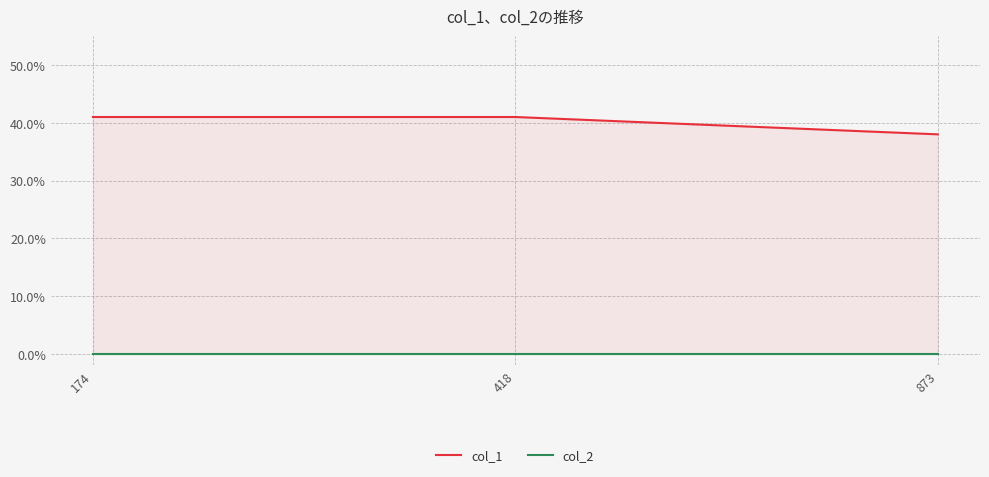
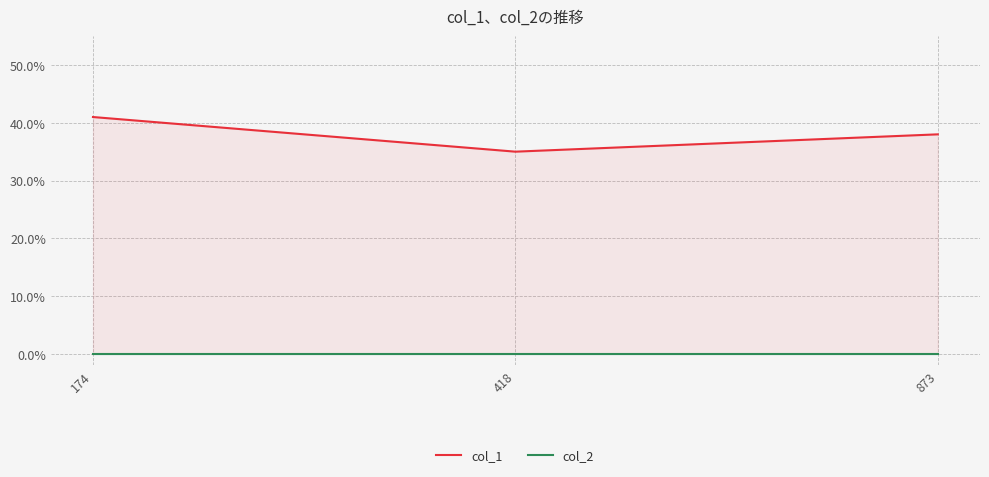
col_1, 418: 41% -> 35%
